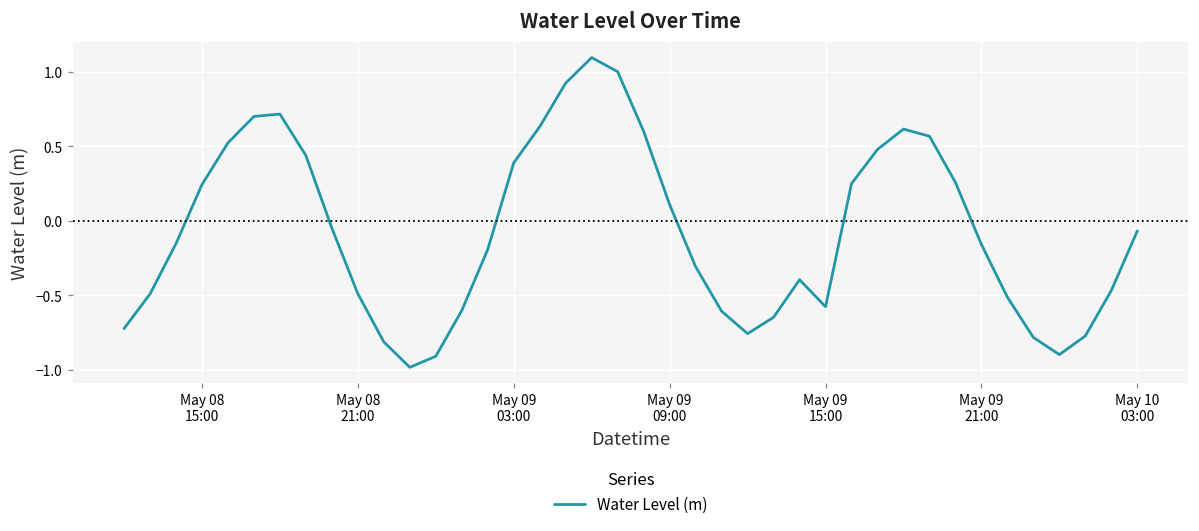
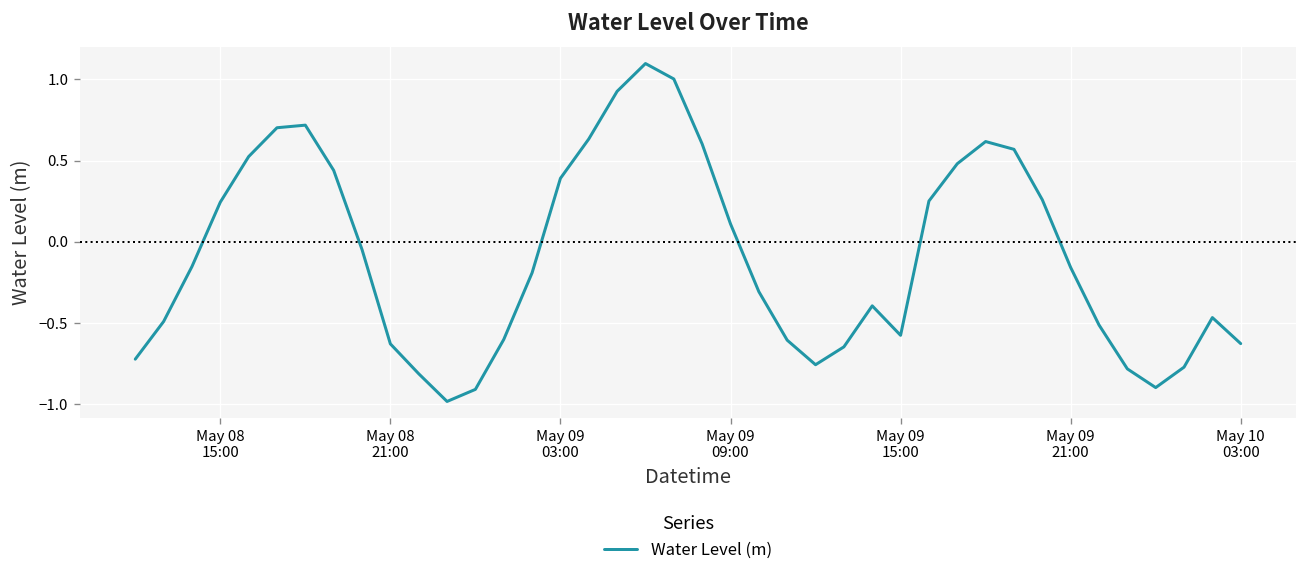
May 08 21:00: -0.49 -> -0.63
May 10 03:00: -0.07 -> -0.63
